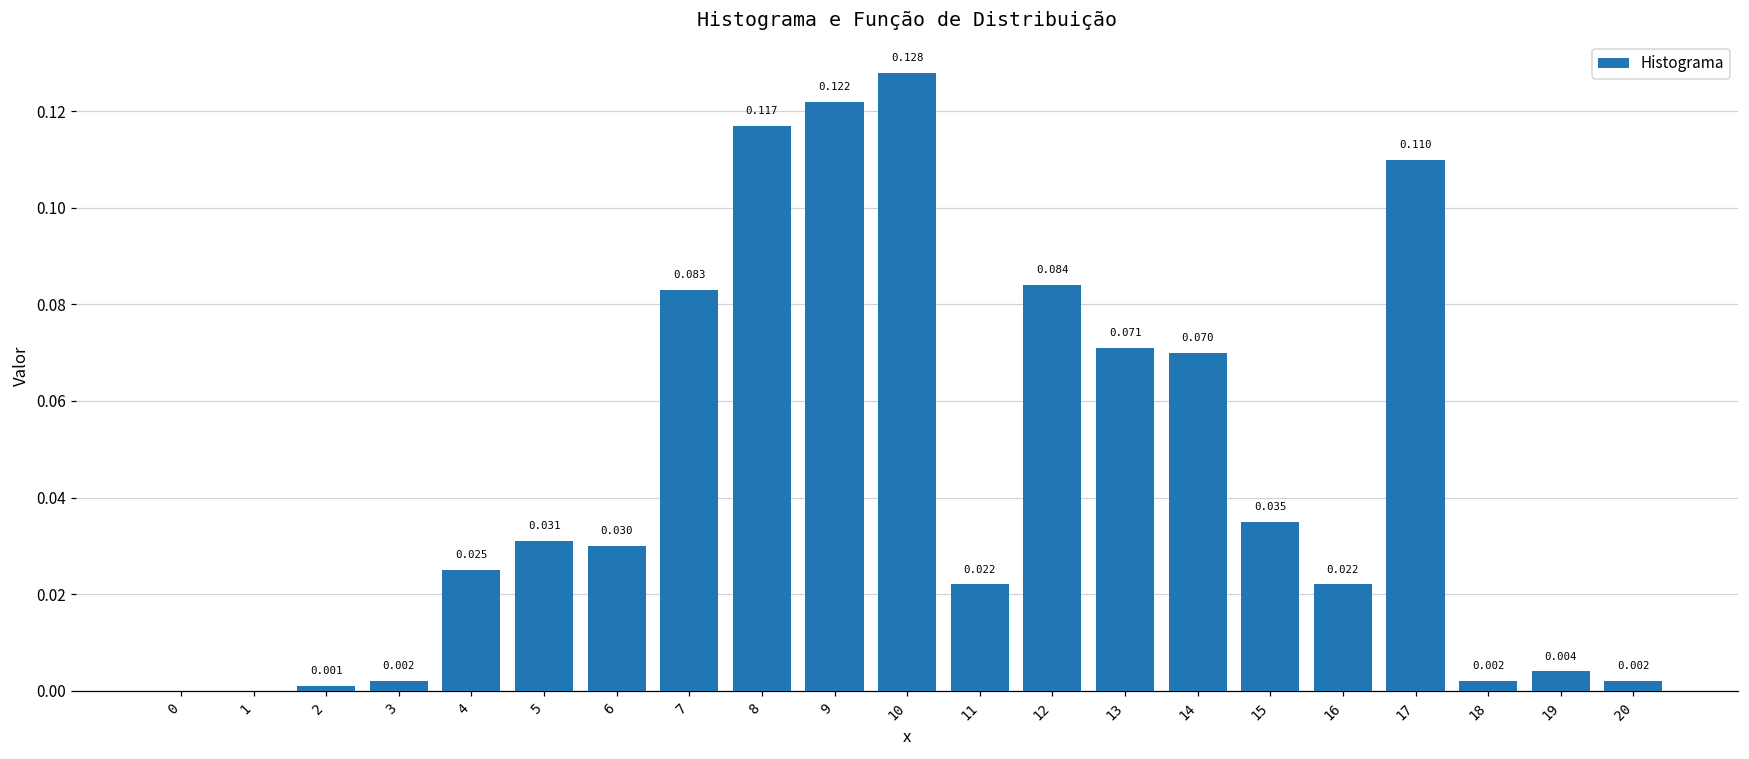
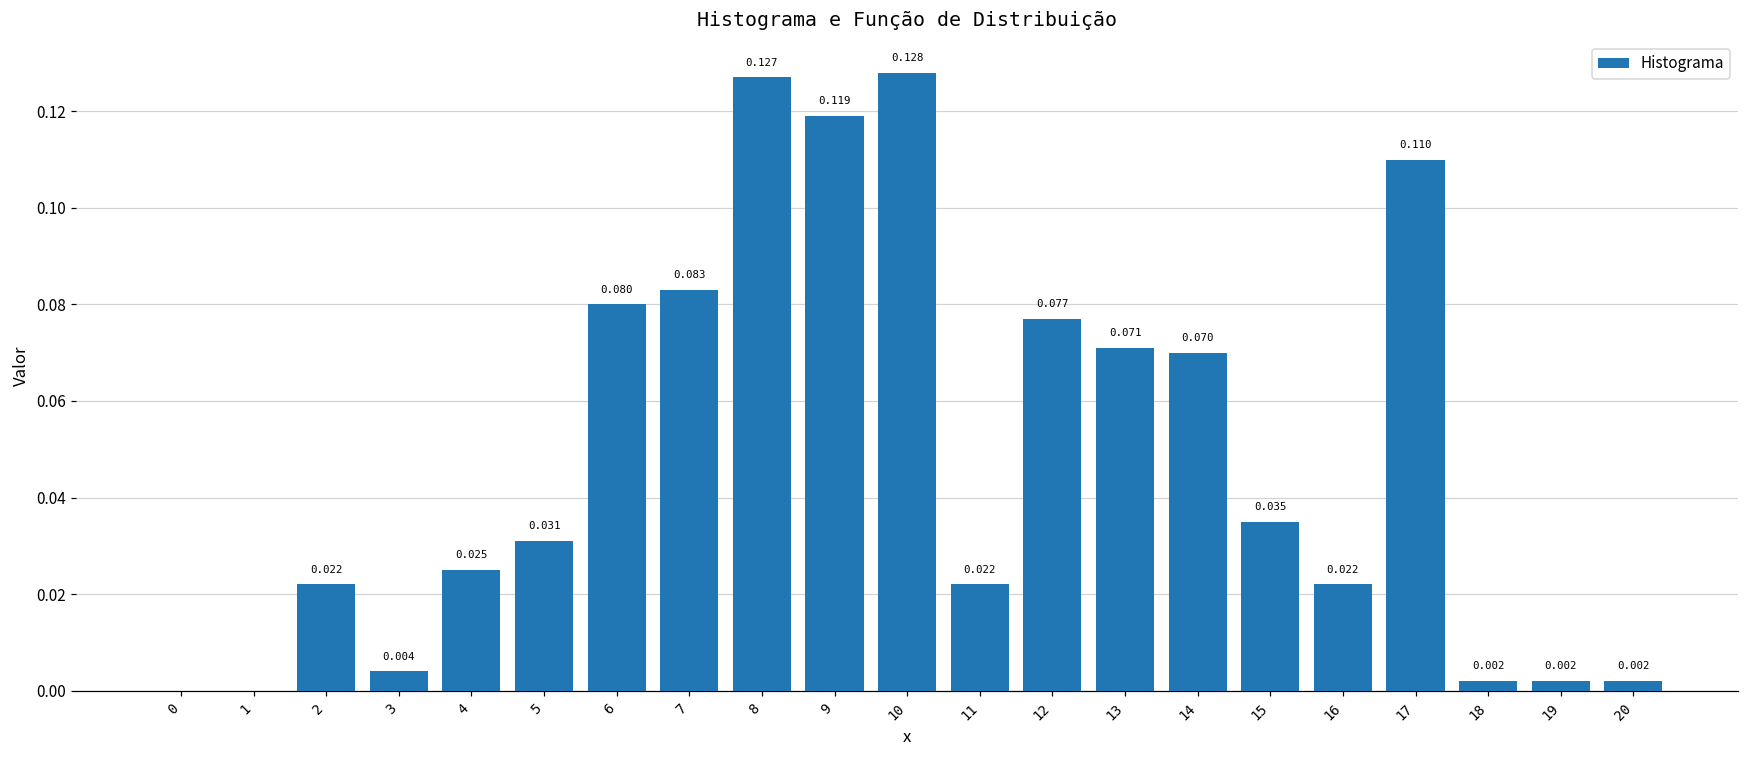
2: 0.001 -> 0.022
3: 0.002 -> 0.004
6: 0.030 -> 0.080
8: 0.117 -> 0.127
9: 0.122 -> 0.119
12: 0.084 -> 0.077
19: 0.004 -> 0.002
